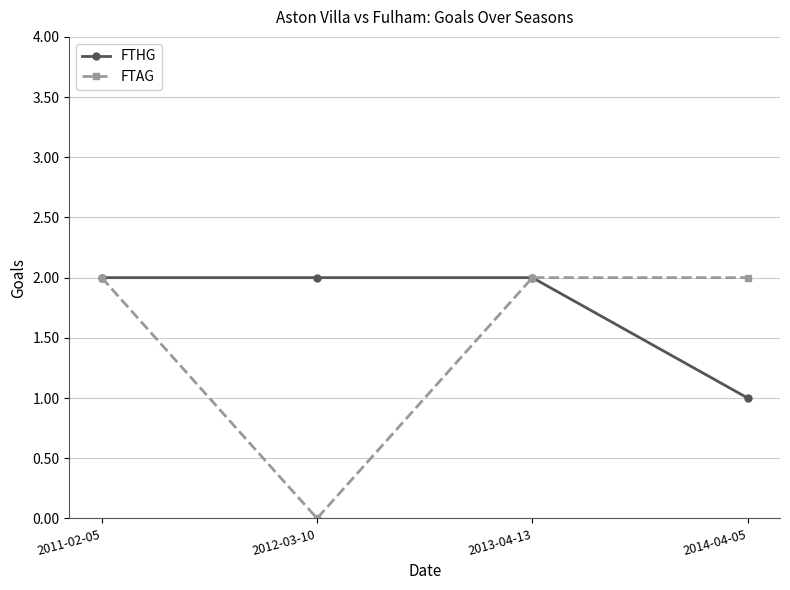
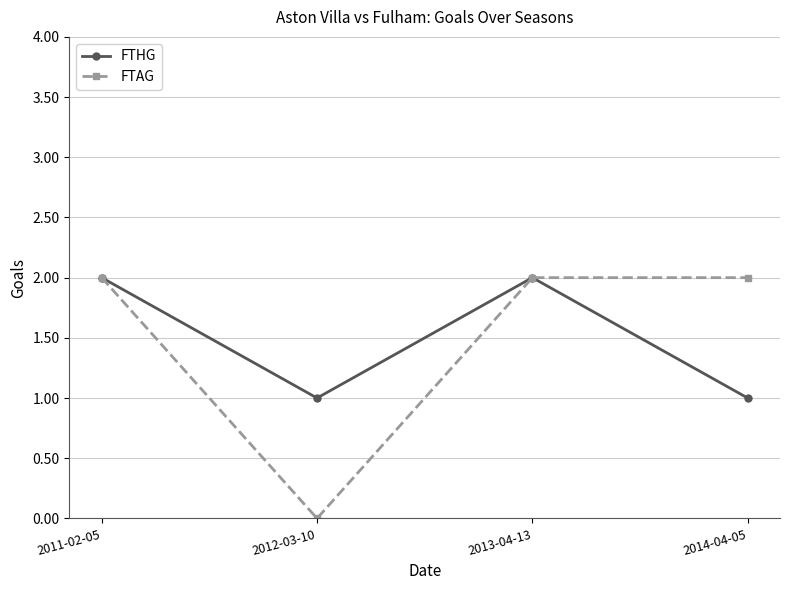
FTHG, 2012-03-10: 2 -> 1
